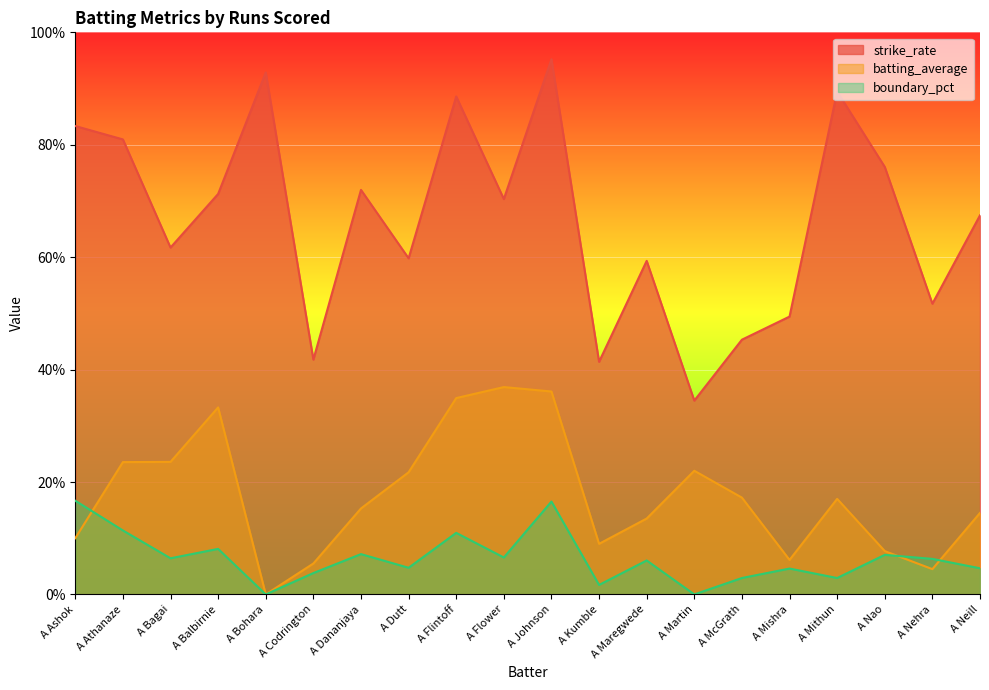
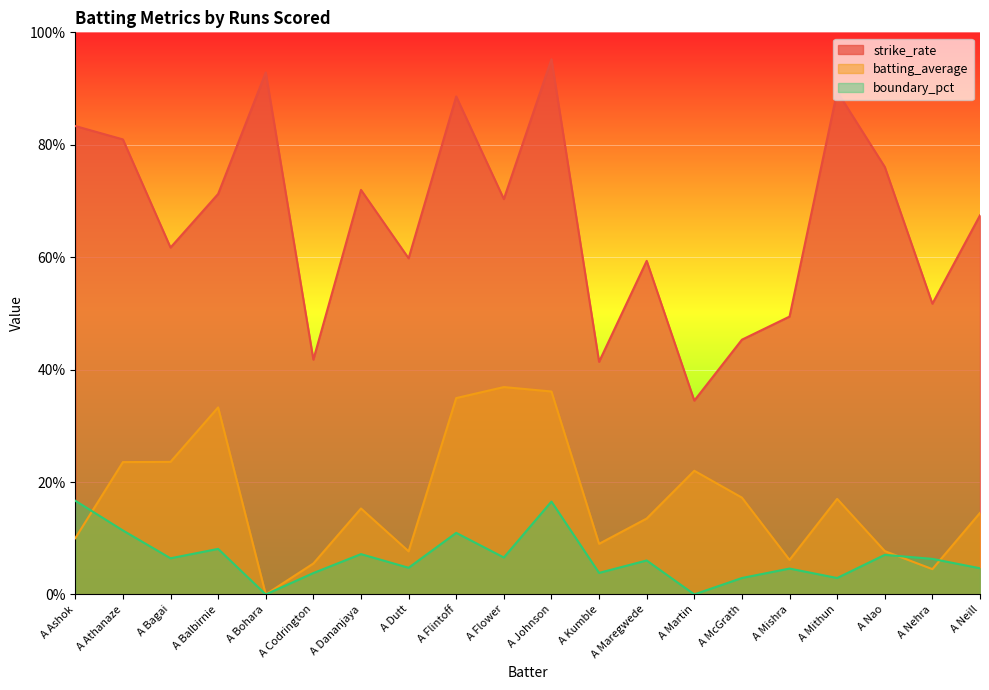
batting_average, A Dutt: 22% -> 8%
boundary_pct, A Kumble: 2% -> 4%
